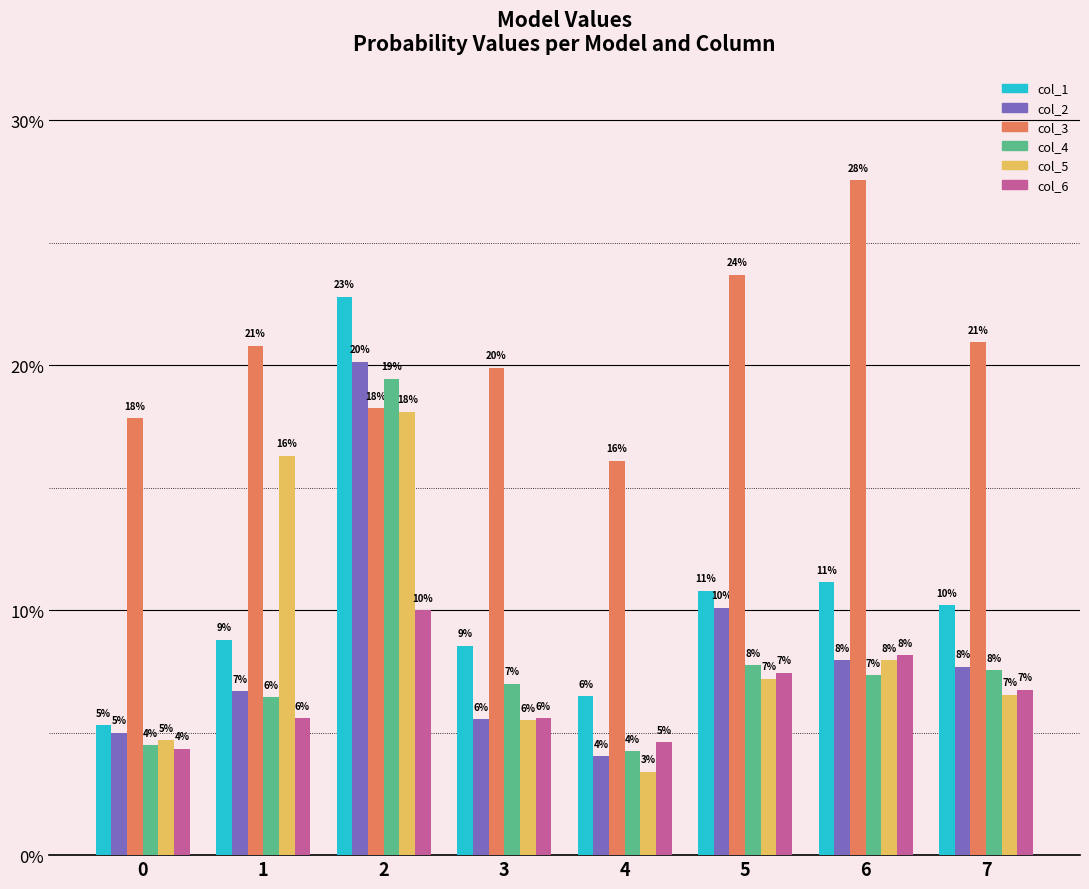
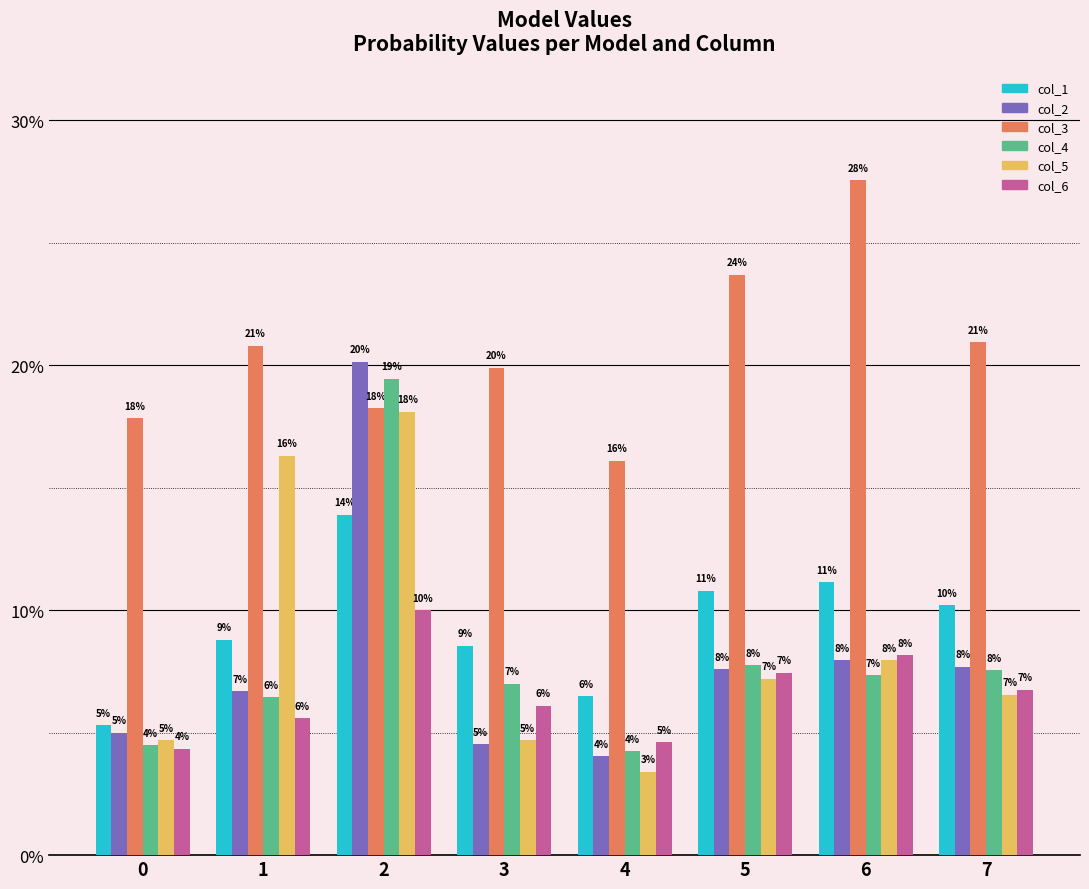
col_1, 2: 23% -> 14%
col_2, 3: 6% -> 5%
col_5, 3: 6% -> 5%
col_6, 3: 5.6% -> 6.1%
col_2, 5: 10% -> 8%
